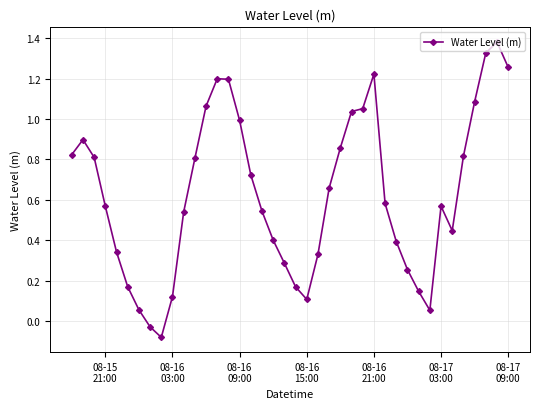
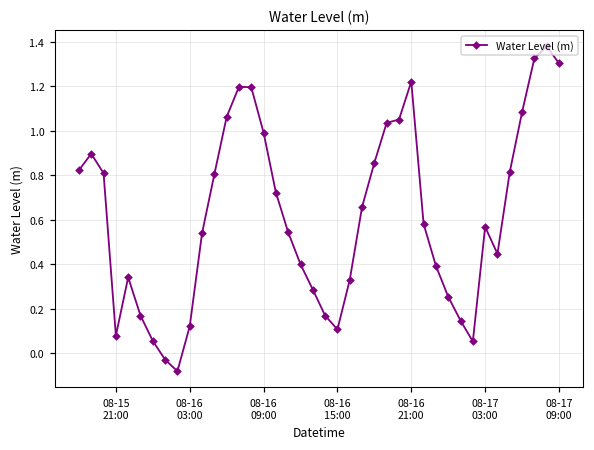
08-15 21:00: 0.57 -> 0.08
08-17 09:00: 1.26 -> 1.30
